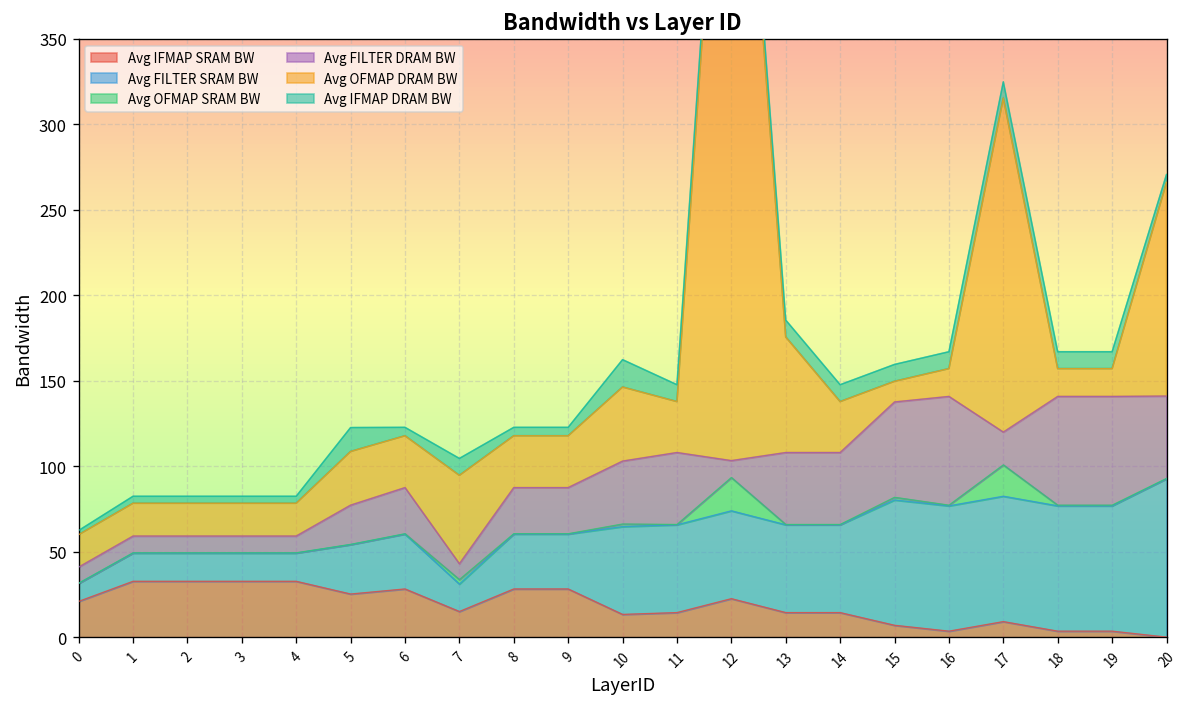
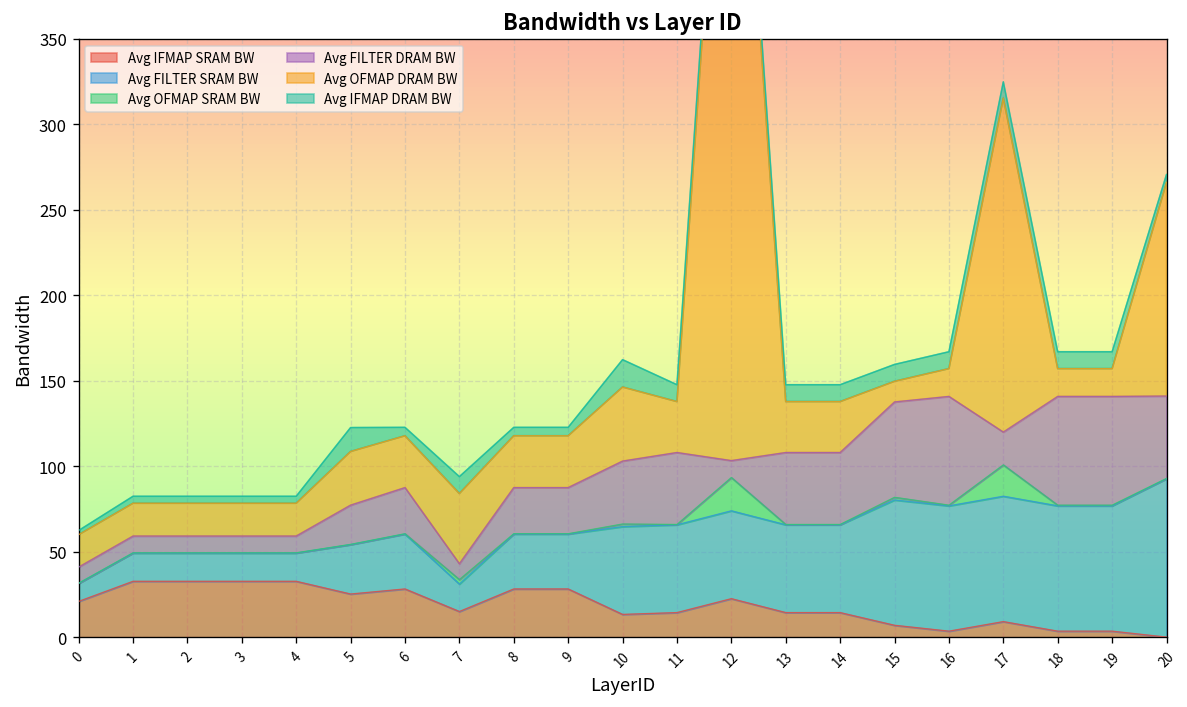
Avg OFMAP DRAM BW, 7: 52 -> 41
Avg OFMAP DRAM BW, 13: 68 -> 30
